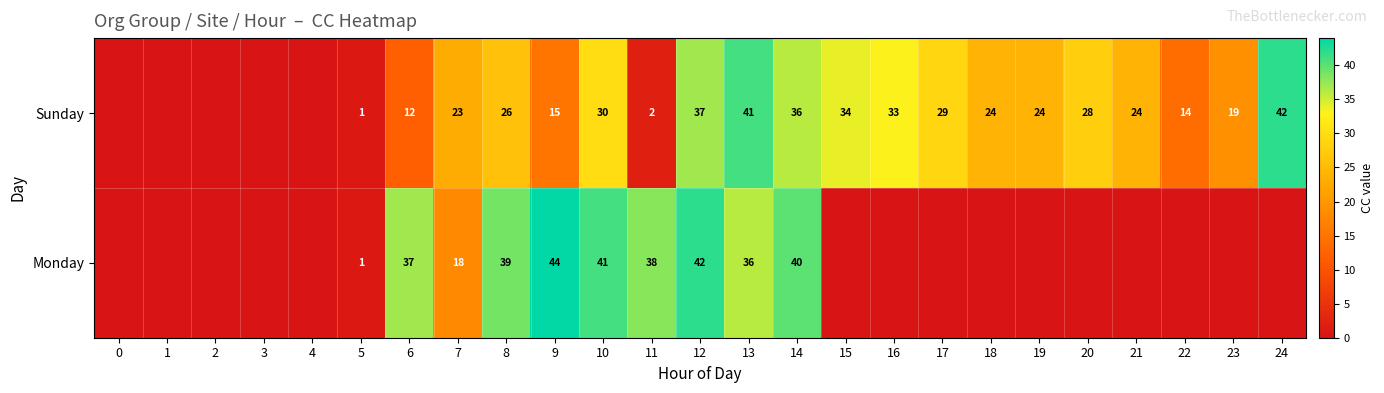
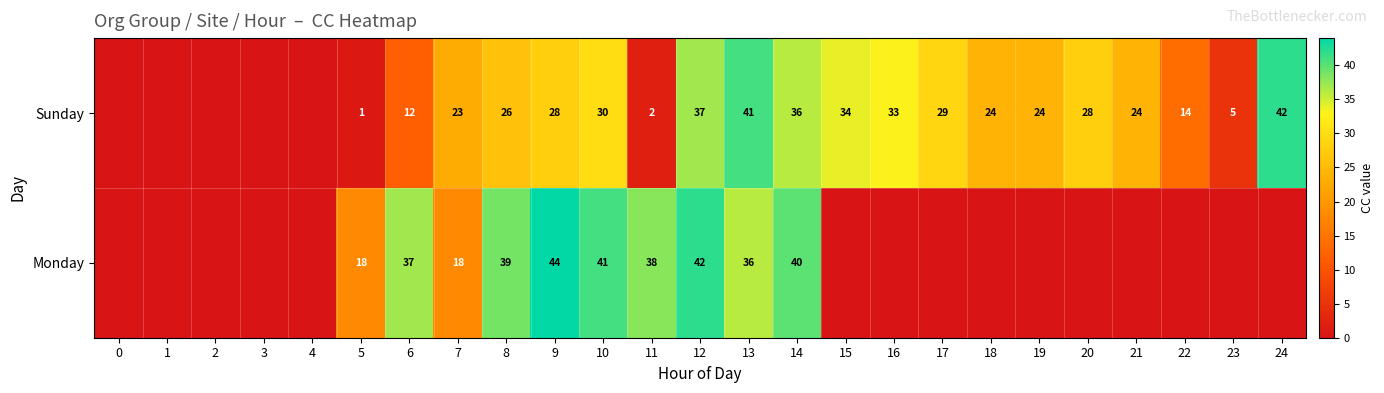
Sunday, 9: 15 -> 28
Sunday, 23: 19 -> 5
Monday, 5: 1 -> 18
